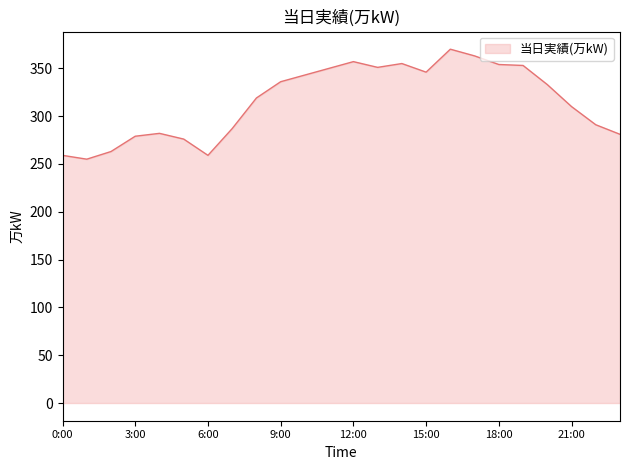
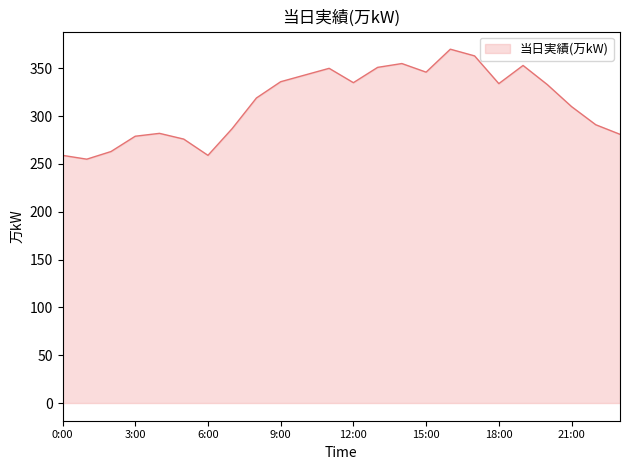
12:00: 360 -> 340
18:00: 350 -> 330
